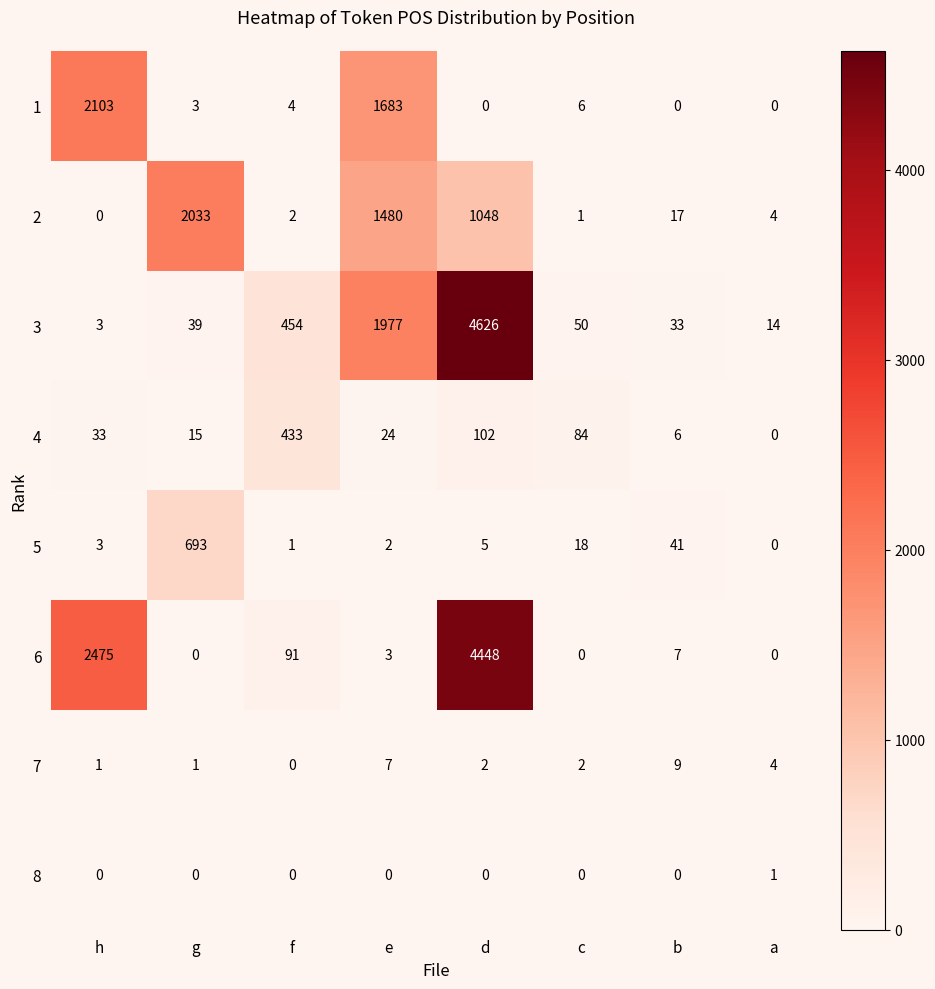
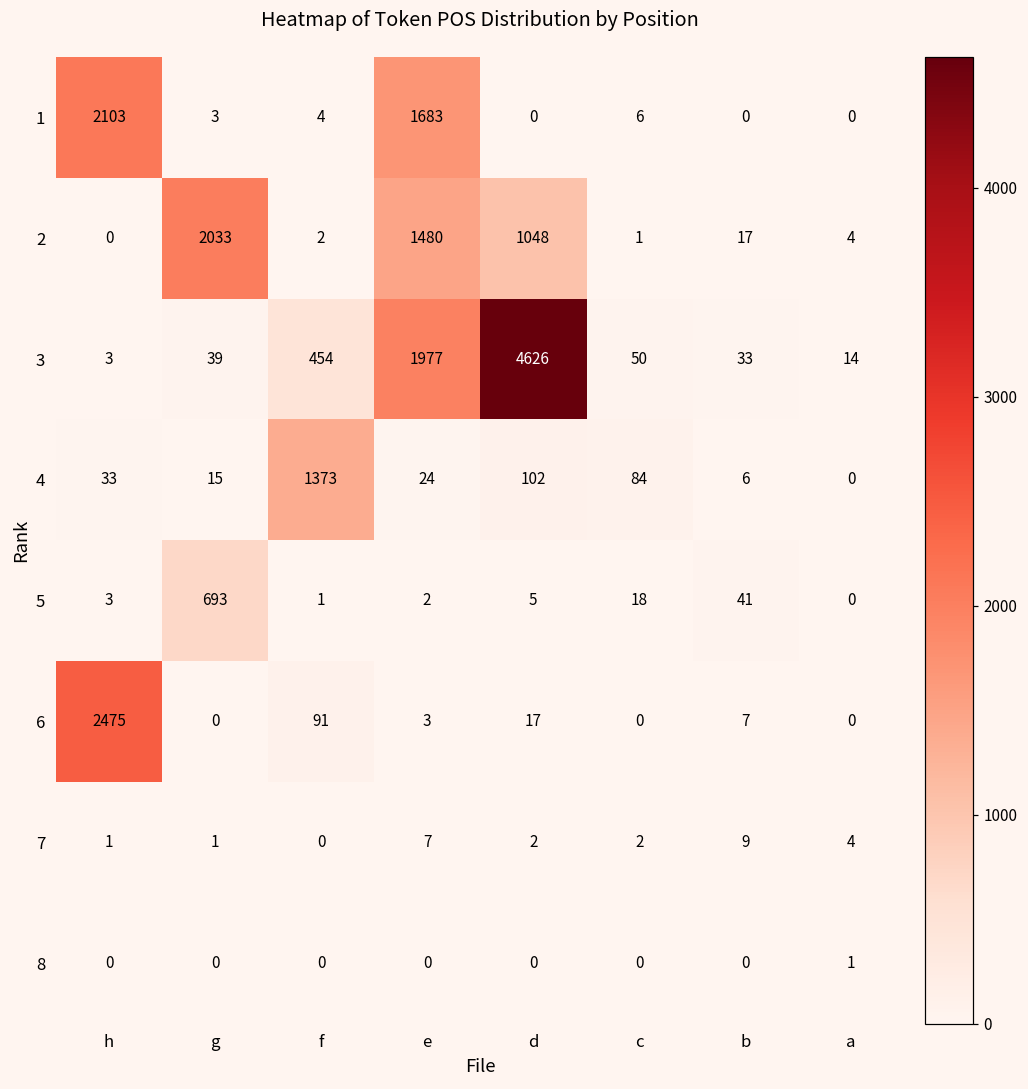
4, f: 433 -> 1373
6, d: 4448 -> 17
